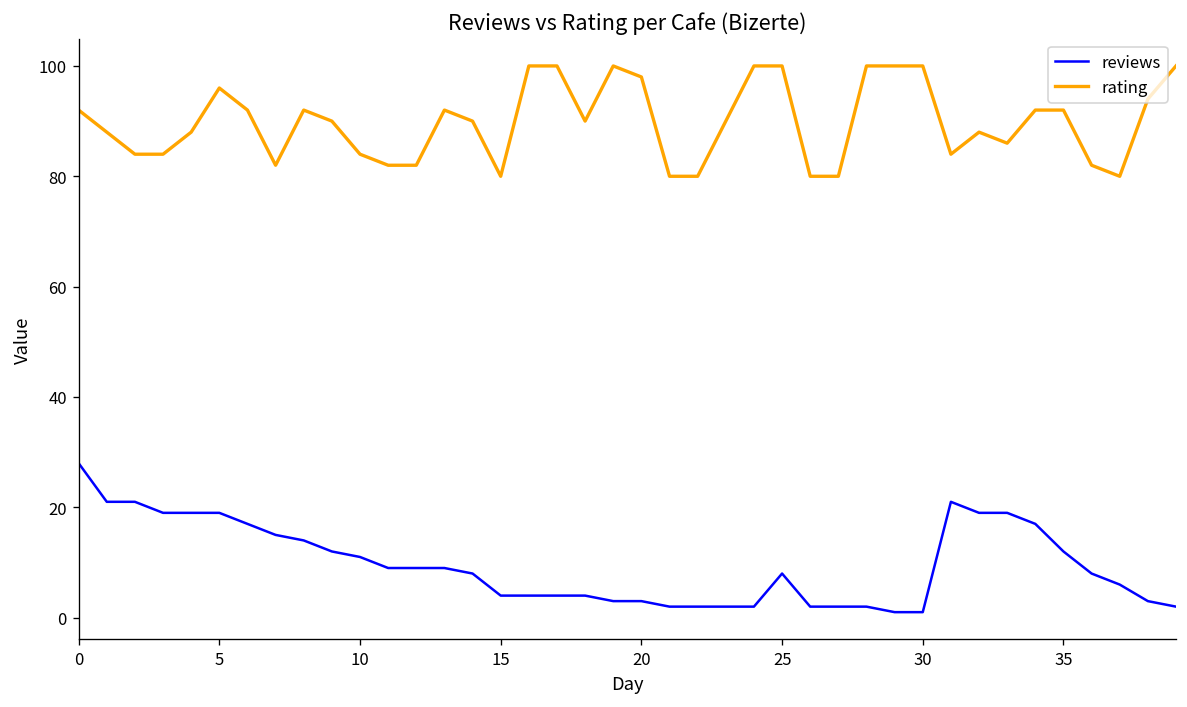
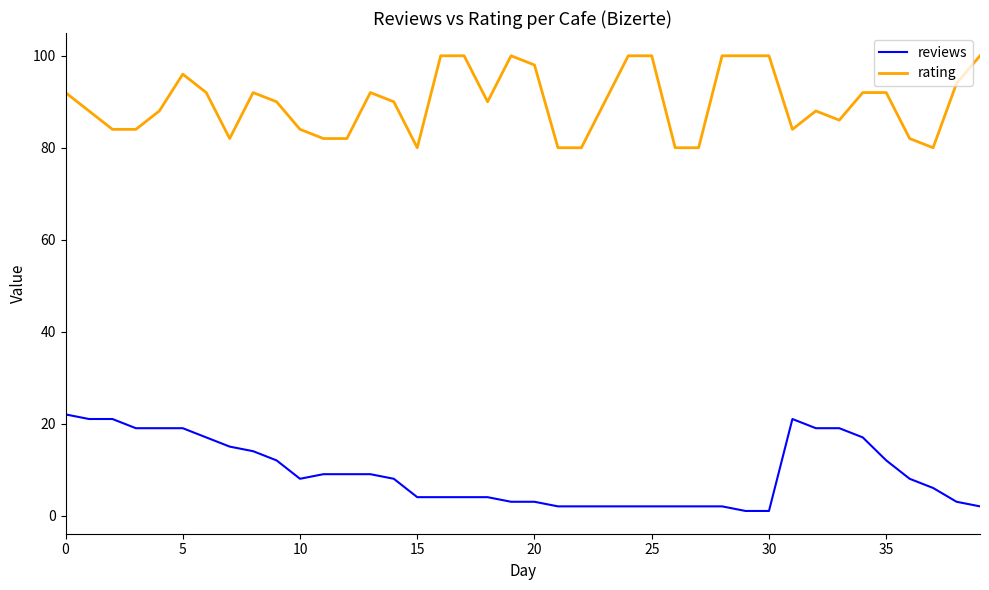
reviews, 0: 28 -> 22
reviews, 10: 11 -> 8
reviews, 25: 8 -> 2
